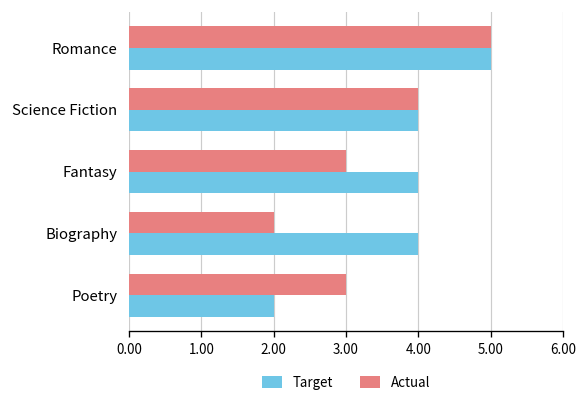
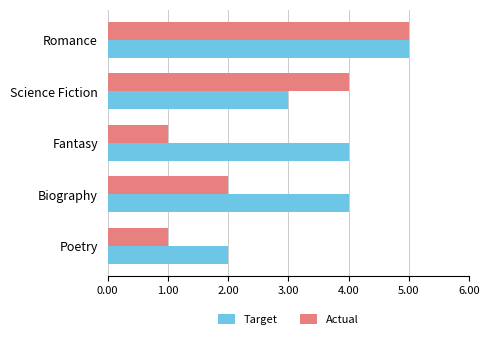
Target, Science Fiction: 4 -> 3
Actual, Fantasy: 3 -> 1
Actual, Poetry: 3 -> 1
